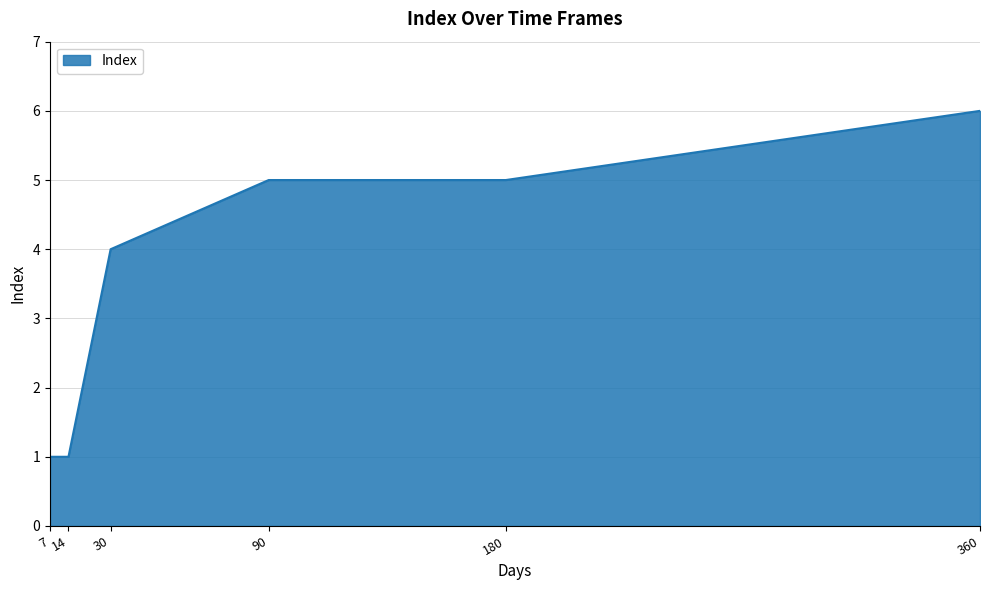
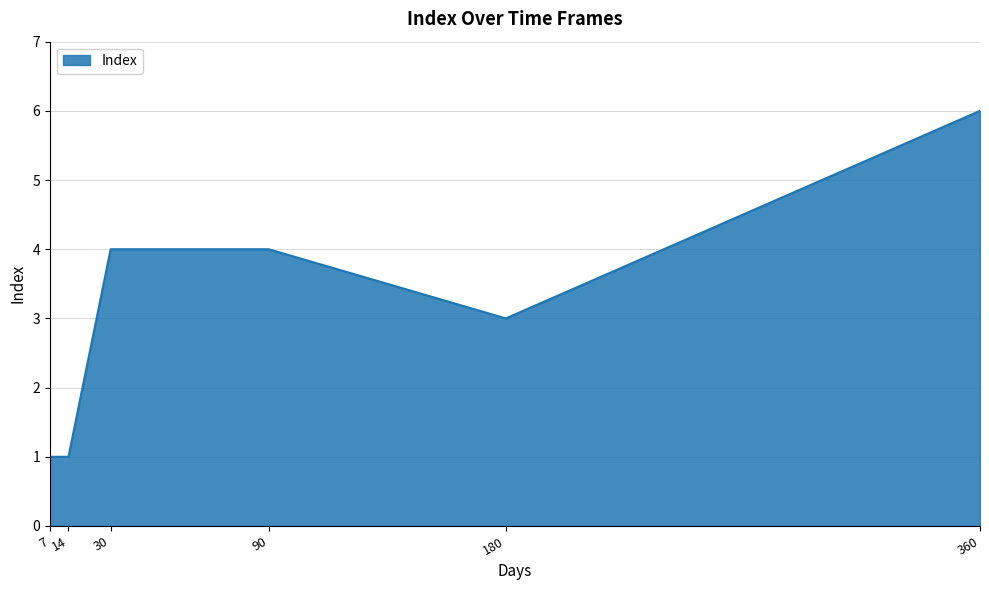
90: 5 -> 4
180: 5 -> 3
